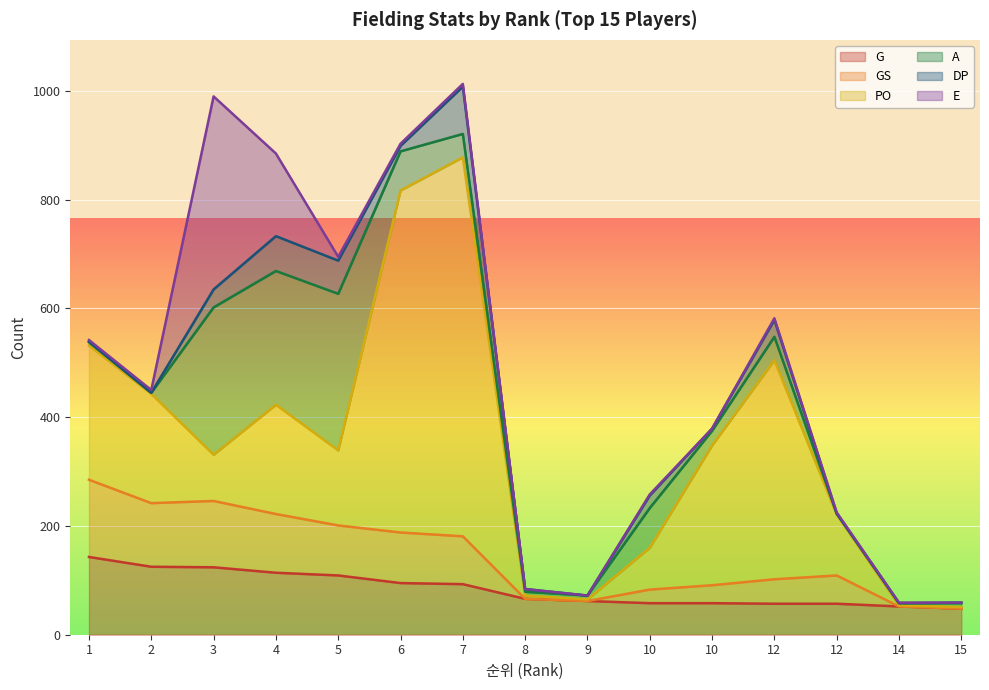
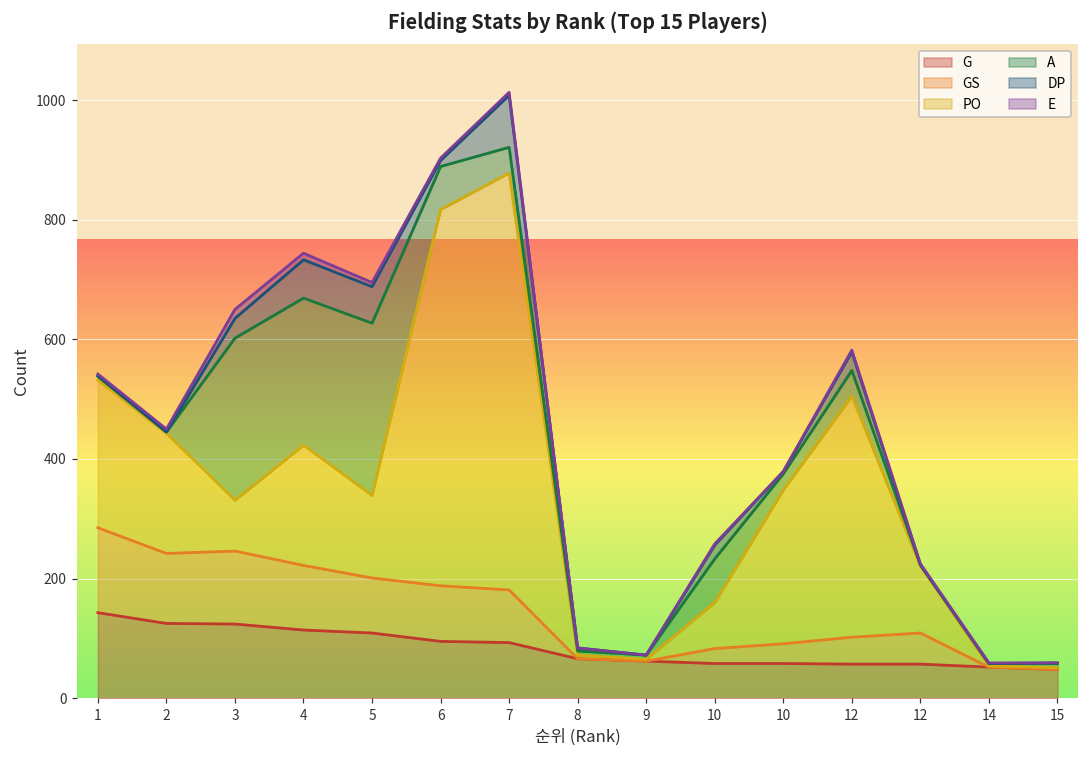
E, 3: 360 -> 20
E, 4: 150 -> 10
